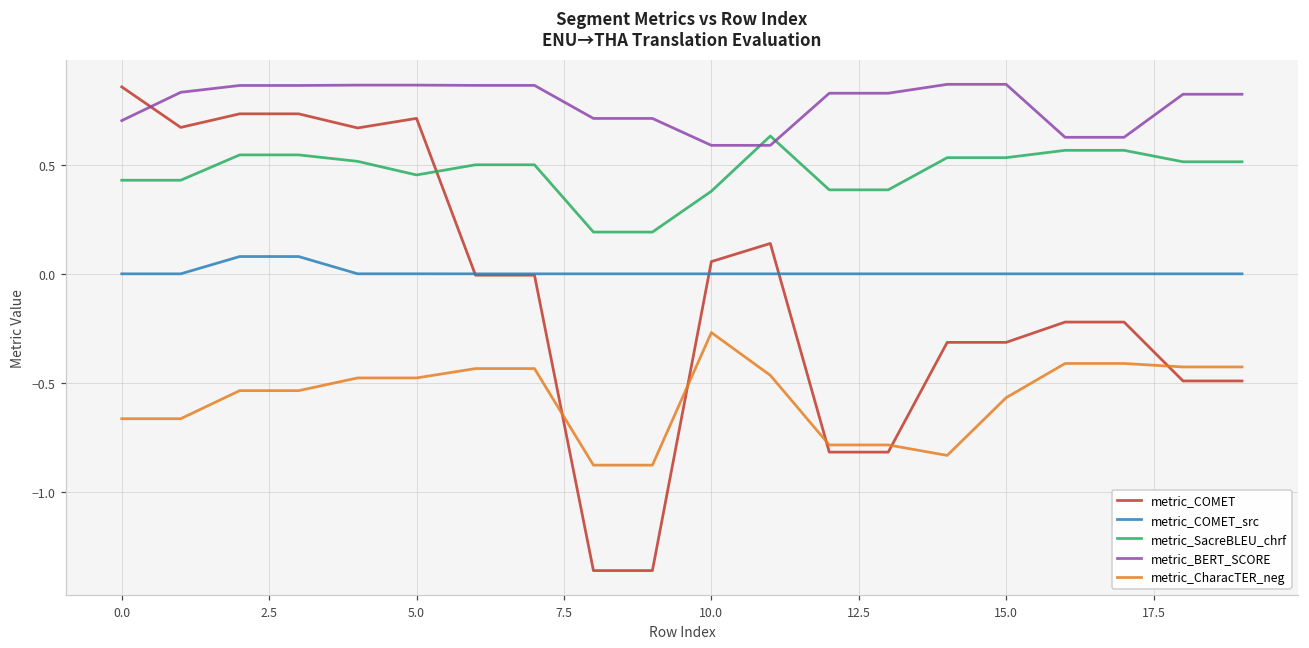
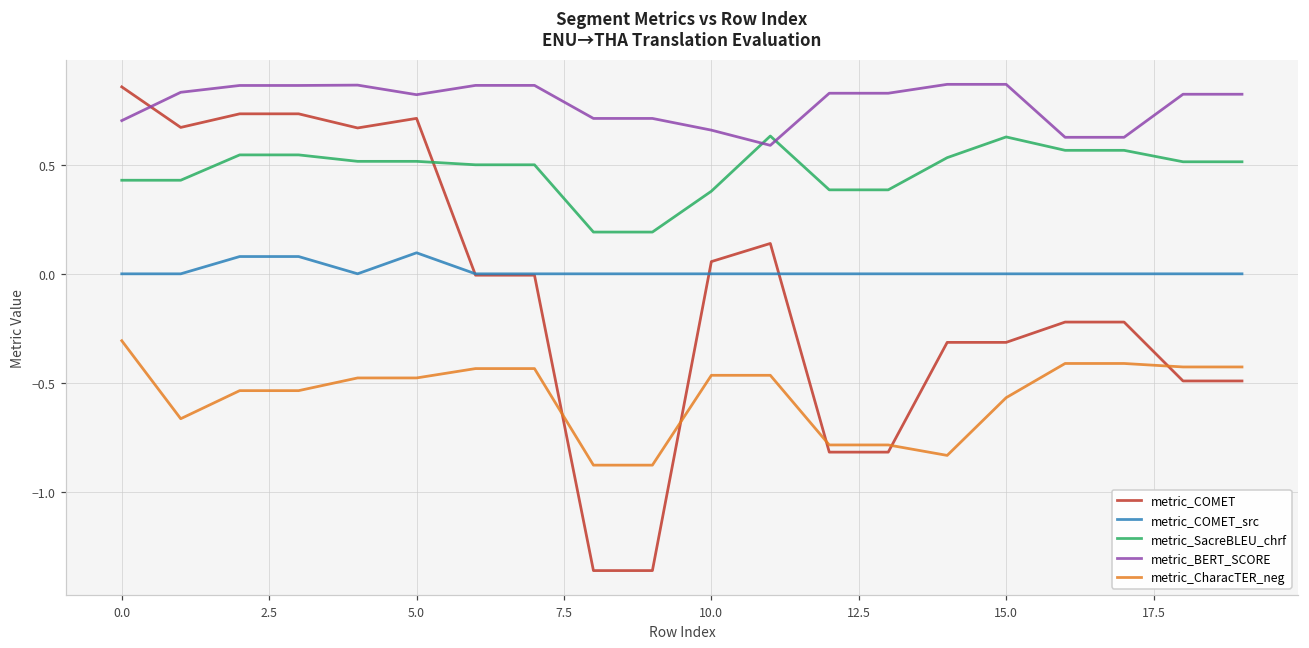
metric_CharacTER_neg, 0.0: -0.66 -> -0.31
metric_COMET_src, 5.0: 0.00 -> 0.10
metric_SacreBLEU_chrf, 5.0: 0.45 -> 0.51
metric_BERT_SCORE, 5.0: 0.86 -> 0.82
metric_BERT_SCORE, 10.0: 0.59 -> 0.66
metric_CharacTER_neg, 10.0: -0.27 -> -0.46
metric_SacreBLEU_chrf, 15.0: 0.53 -> 0.63
